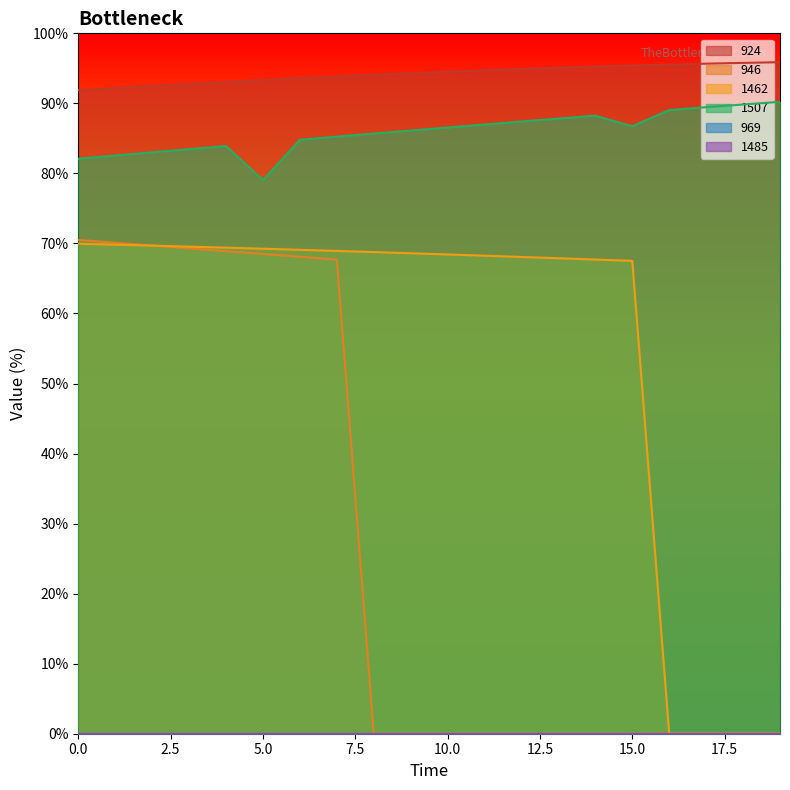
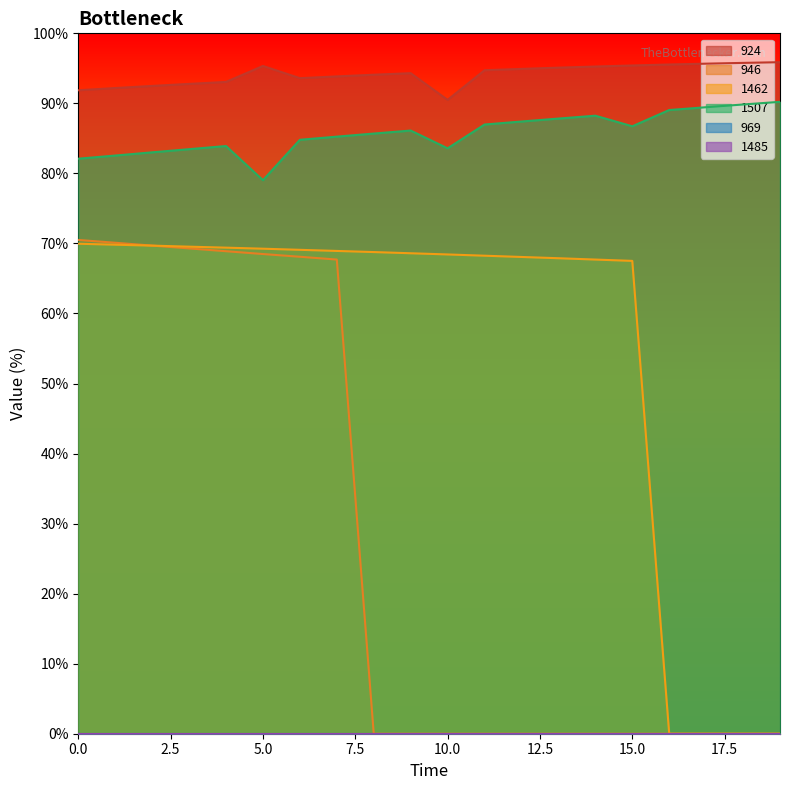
924, 5.0: 93% -> 95%
924, 10.0: 95% -> 91%
1507, 10.0: 87% -> 84%
